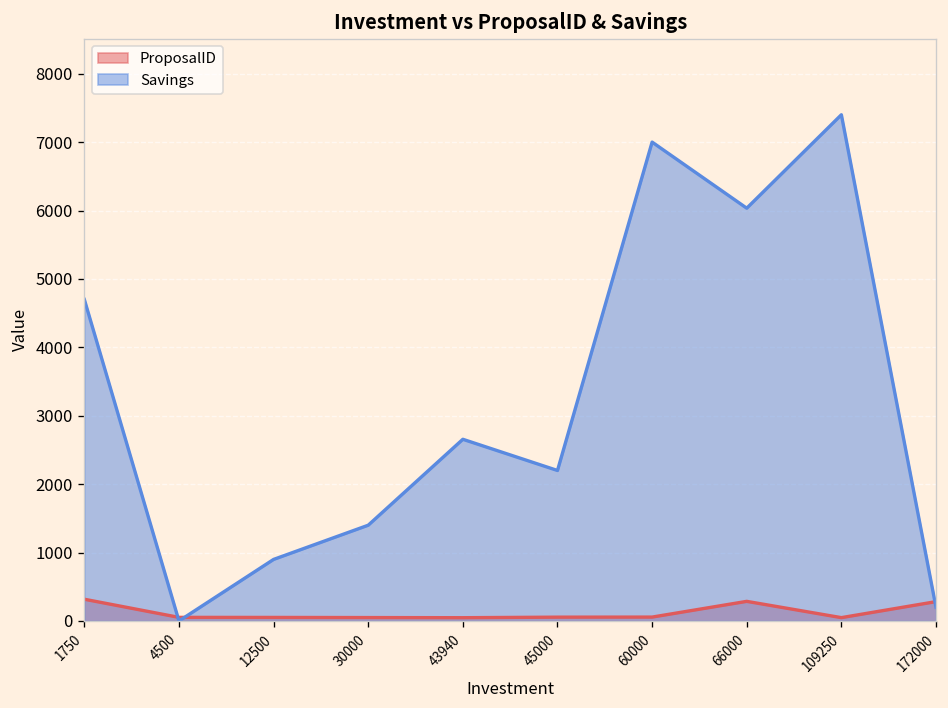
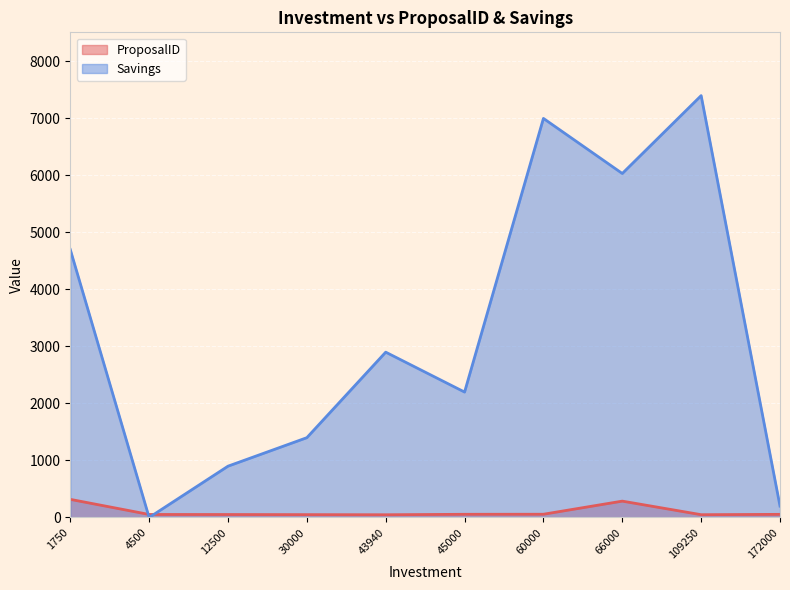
Savings, 43940: 2700 -> 2900
ProposalID, 172000: 300 -> 100
